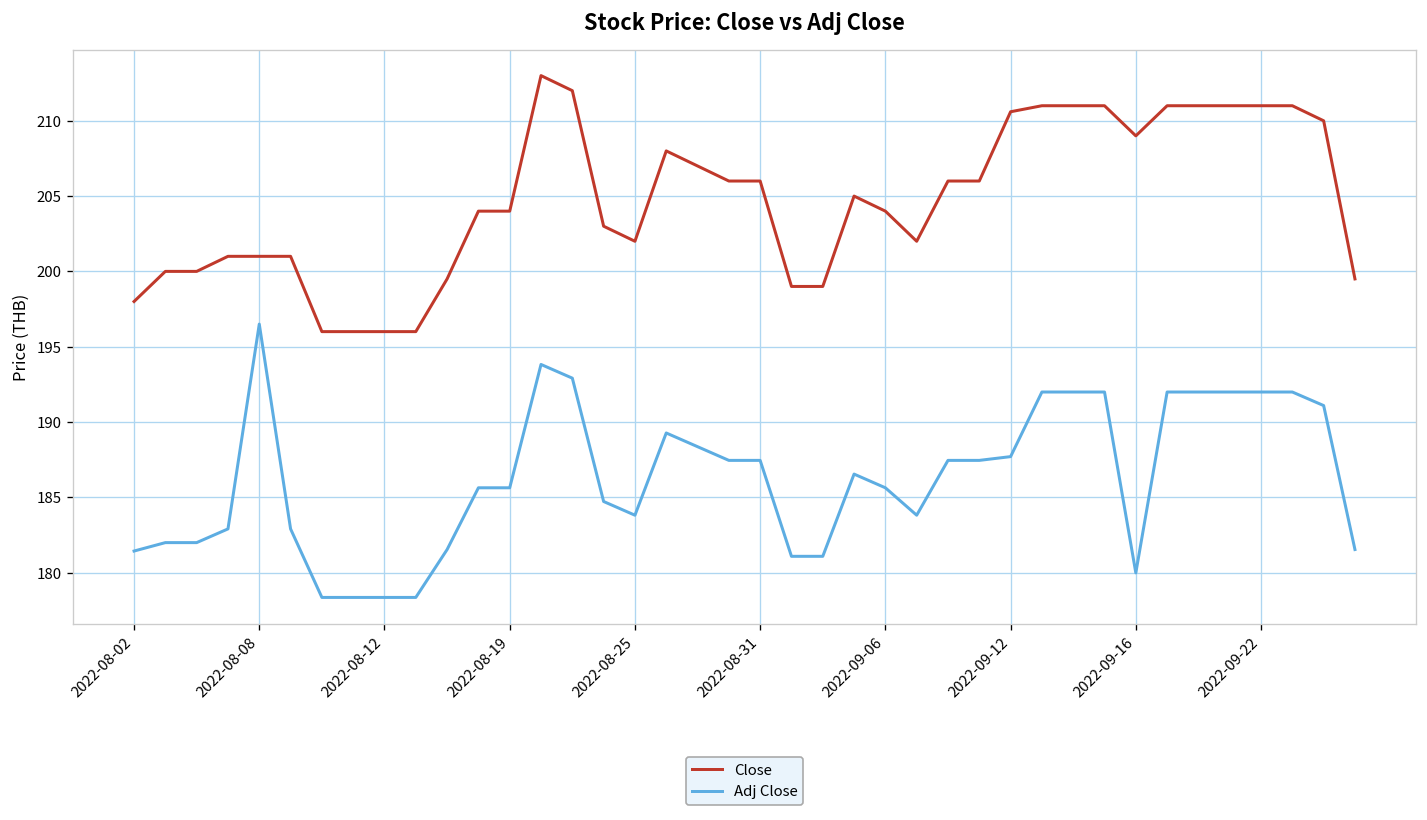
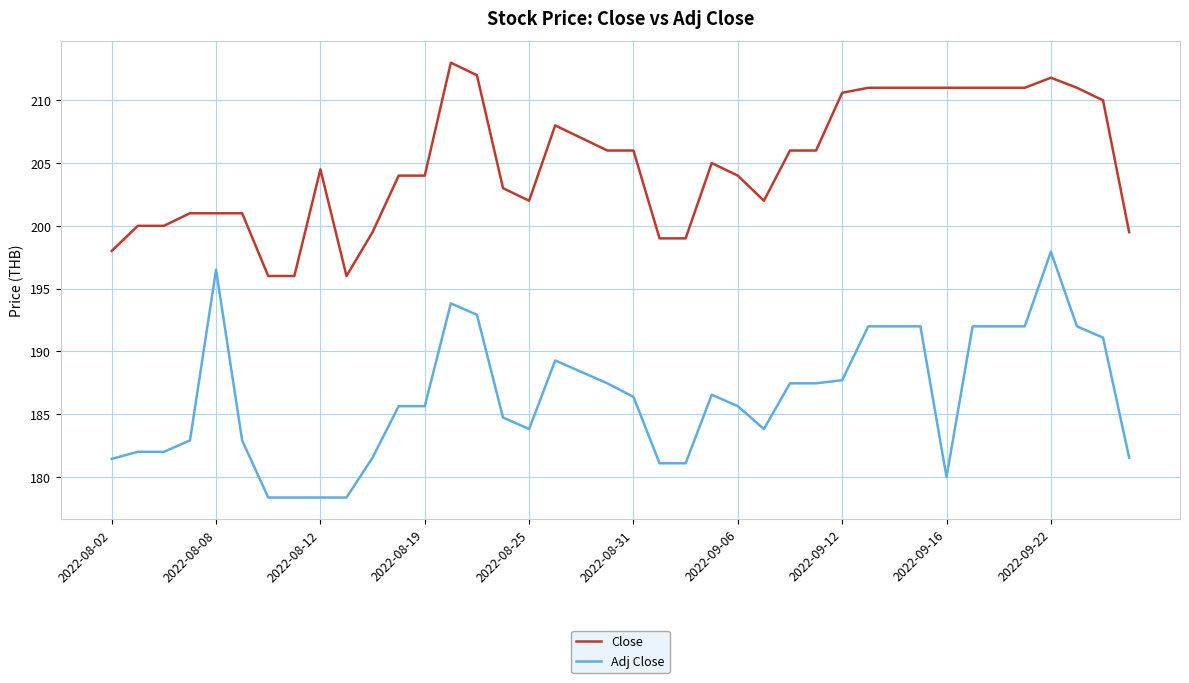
Close, 2022-08-12: 196.0 -> 204.5
Adj Close, 2022-08-31: 187.5 -> 186.4
Close, 2022-09-16: 209 -> 211
Close, 2022-09-22: 211.0 -> 211.8
Adj Close, 2022-09-22: 192.0 -> 197.9
